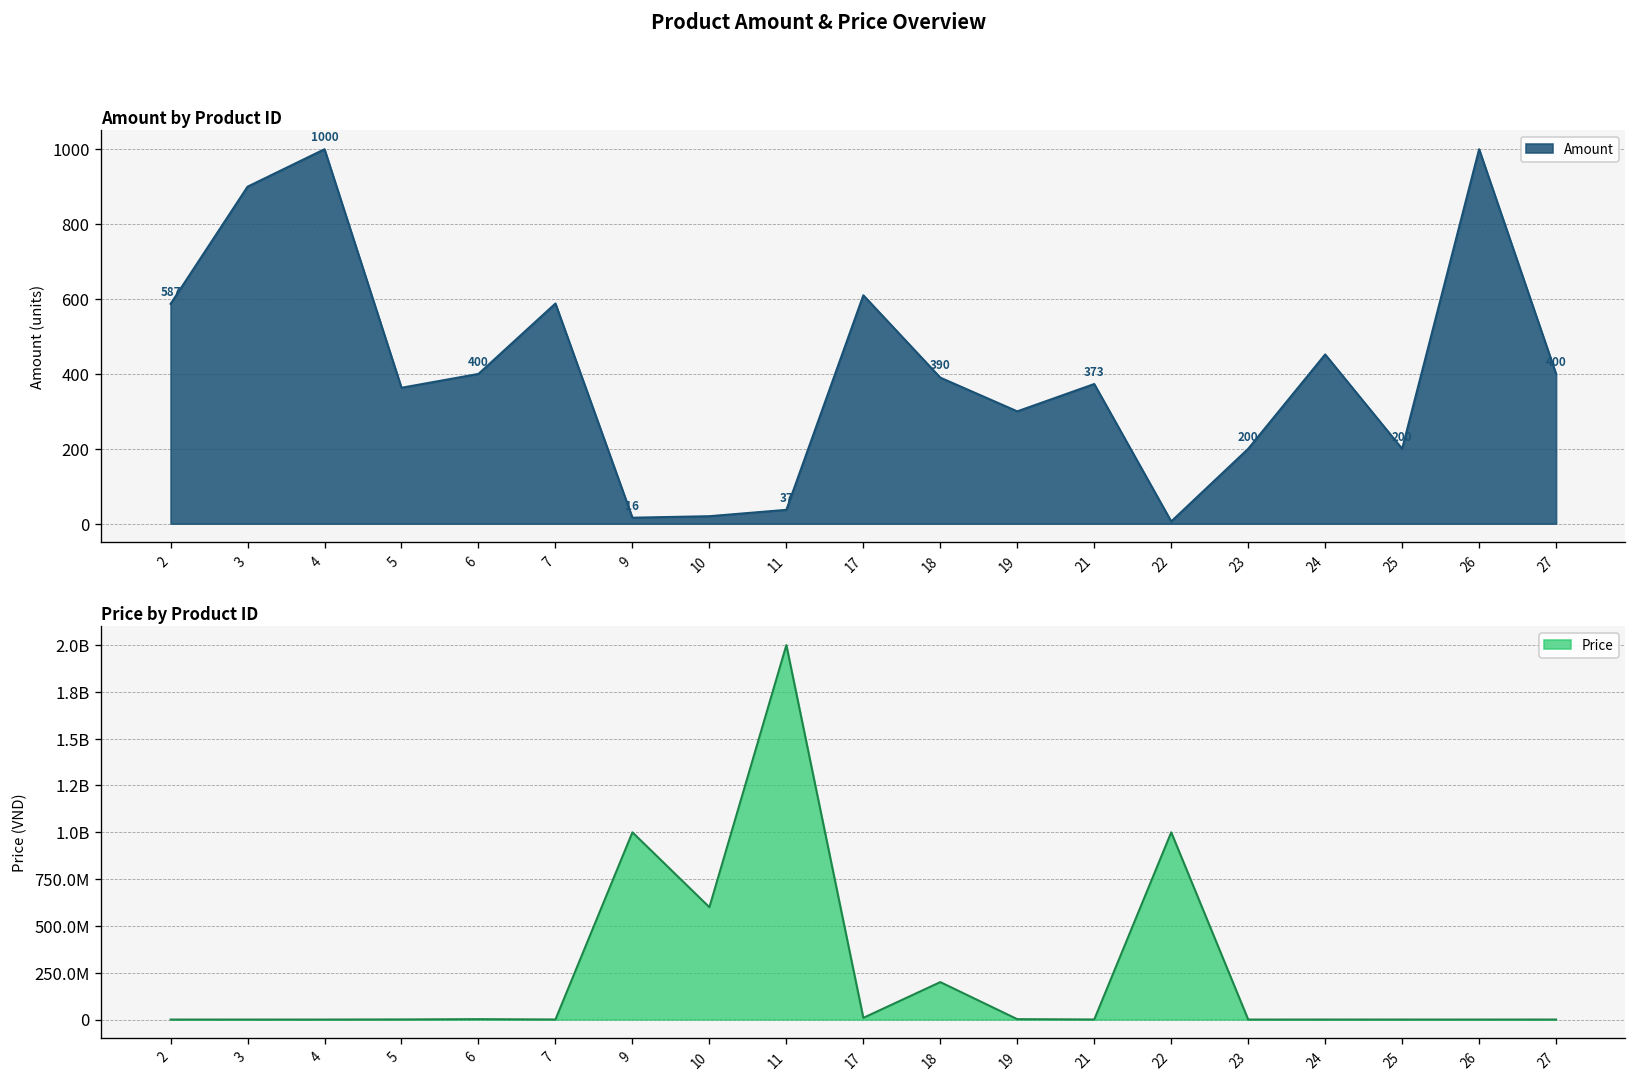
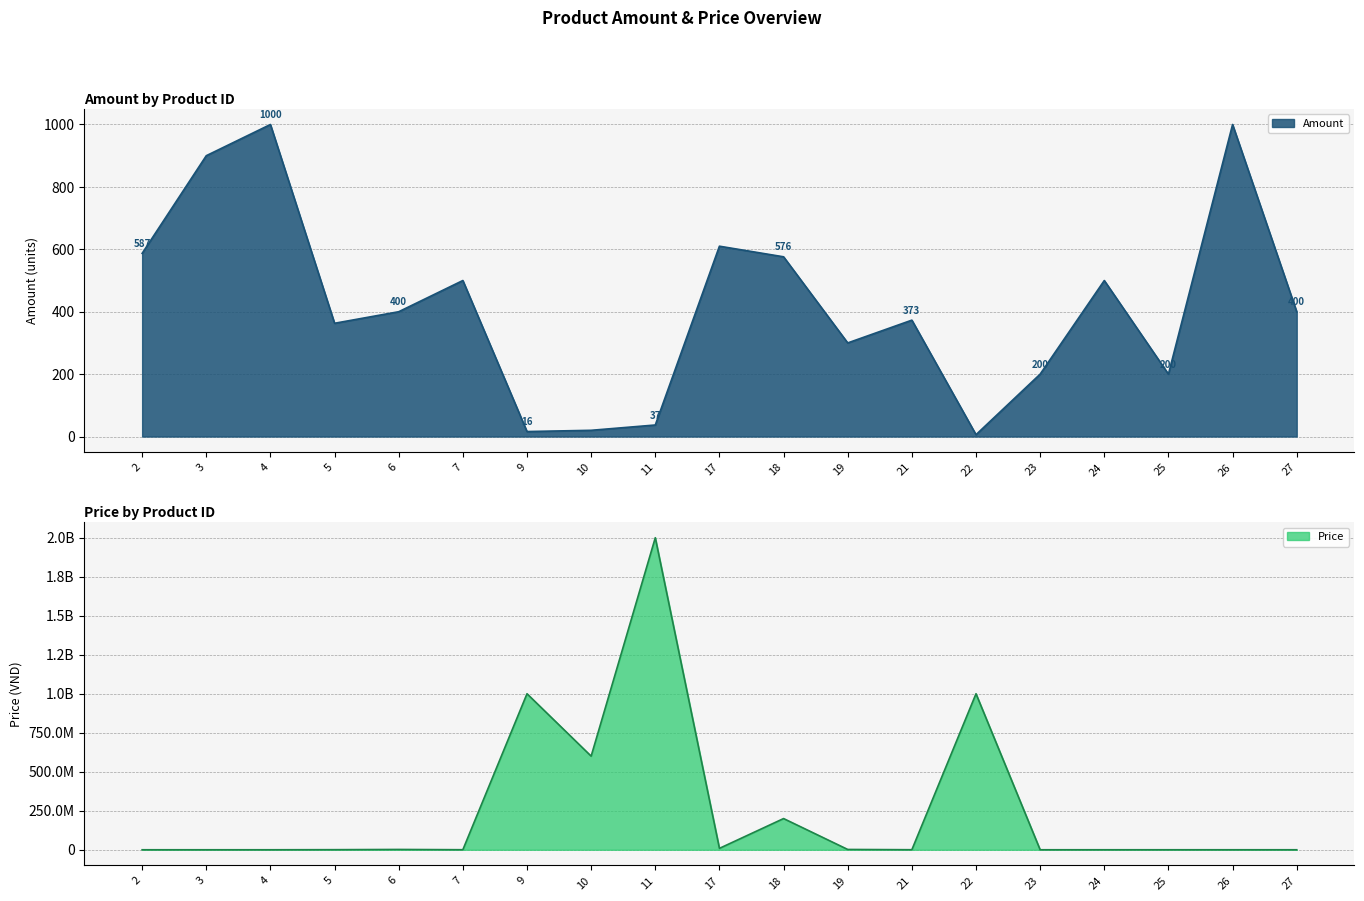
Amount by Product ID, 7: 590 -> 500
Amount by Product ID, 18: 390 -> 576
Amount by Product ID, 24: 450 -> 500
